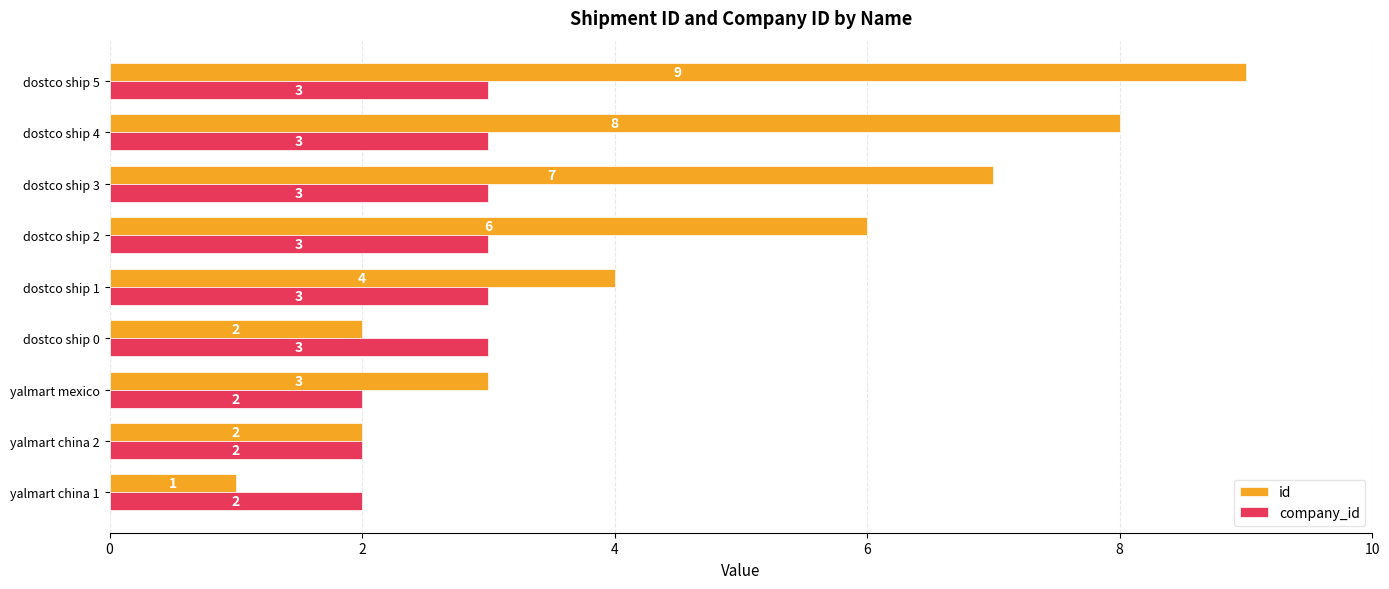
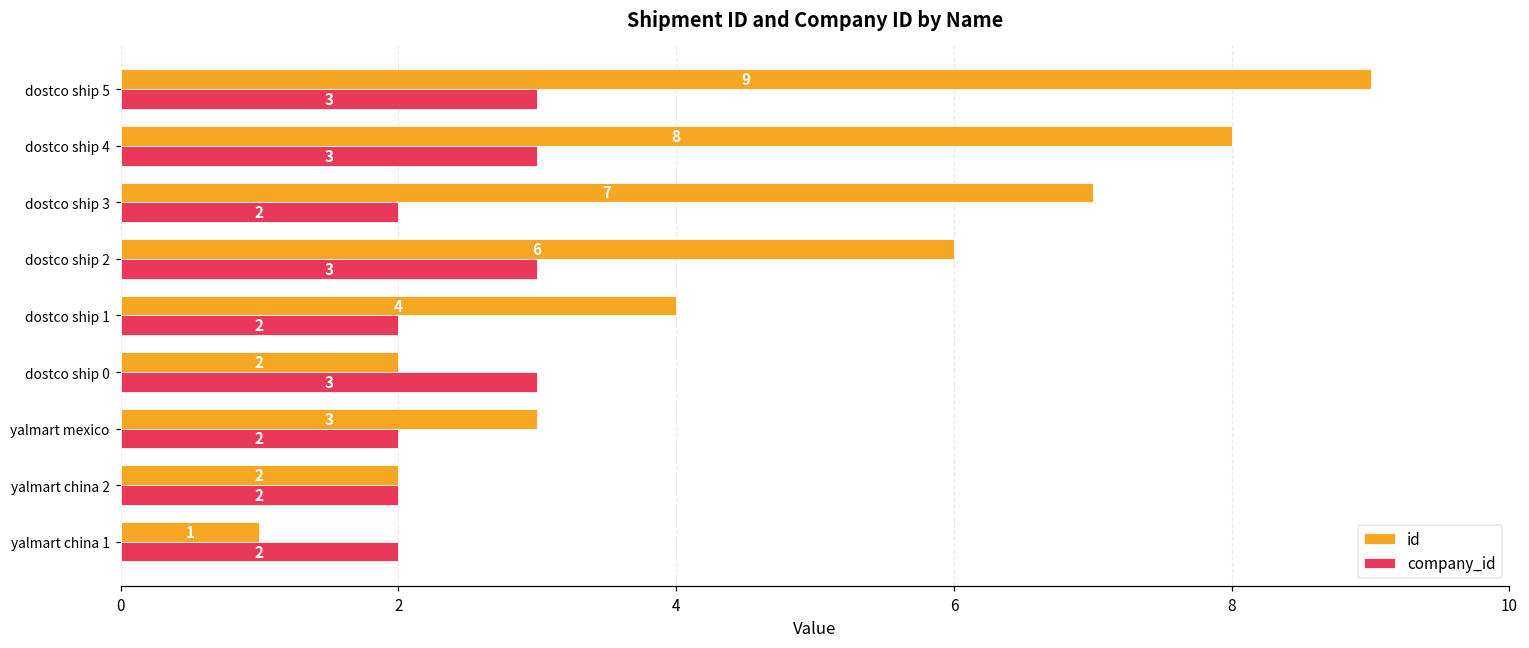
company_id, dostco ship 3: 3 -> 2
company_id, dostco ship 1: 3 -> 2
